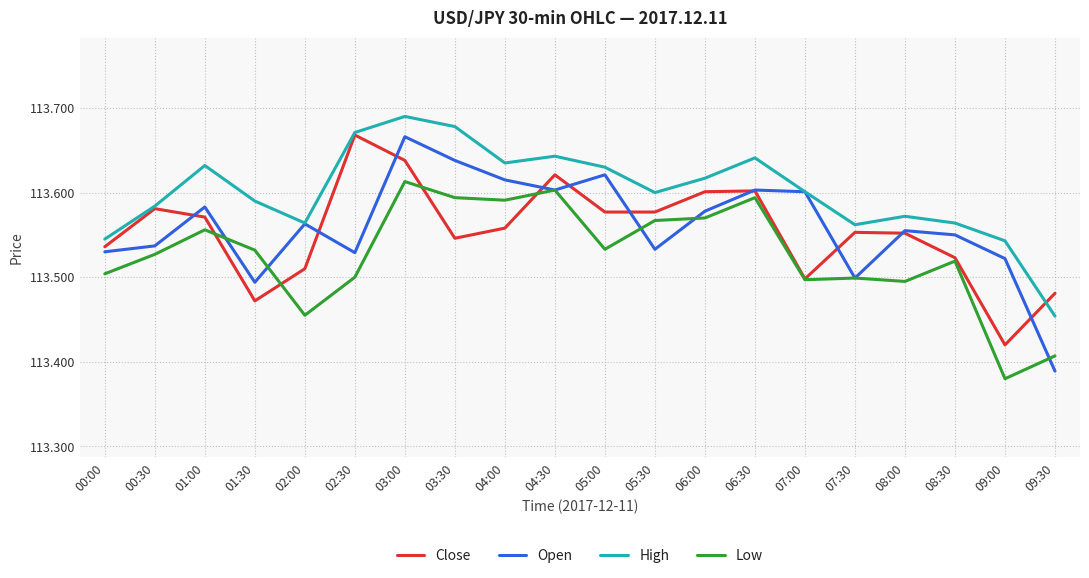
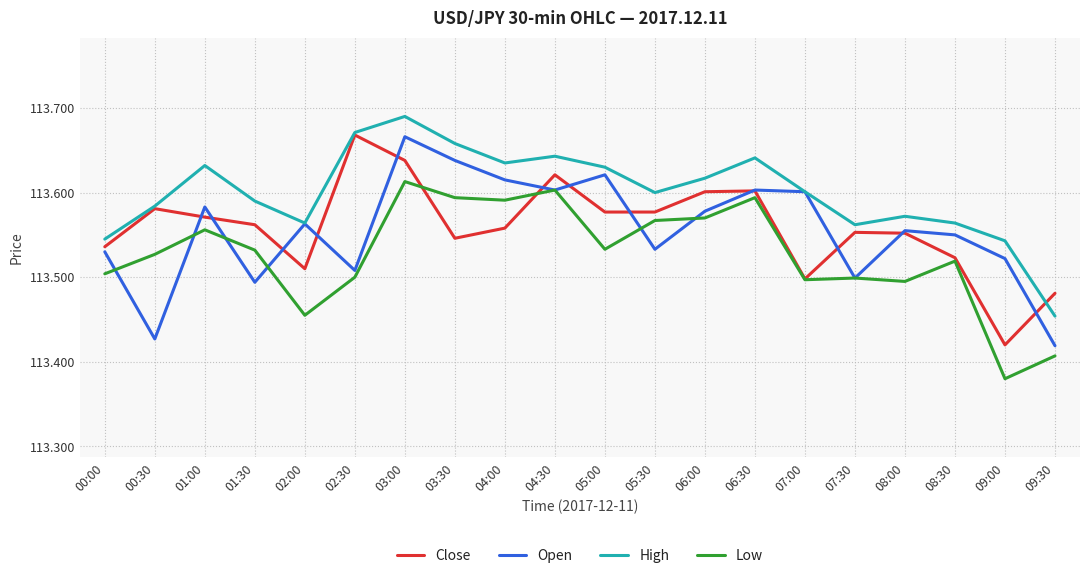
Open, 00:30: 113.54 -> 113.43
Close, 01:30: 113.47 -> 113.56
Open, 02:30: 113.53 -> 113.51
High, 03:30: 113.68 -> 113.66
Open, 09:30: 113.39 -> 113.42
